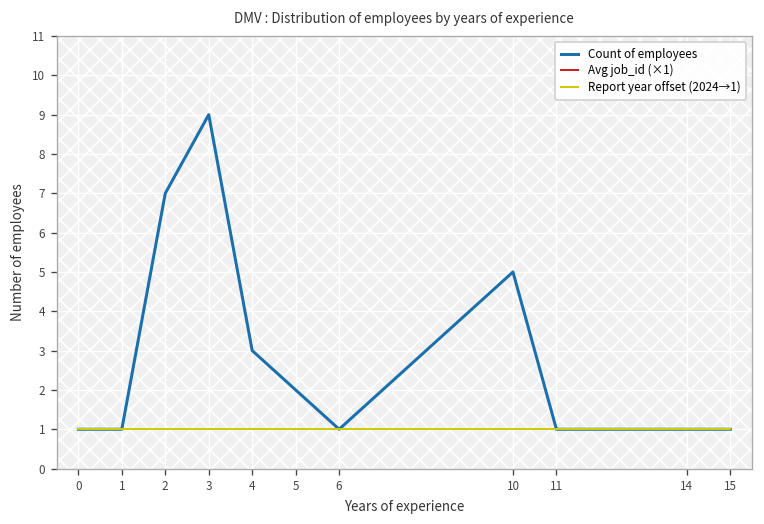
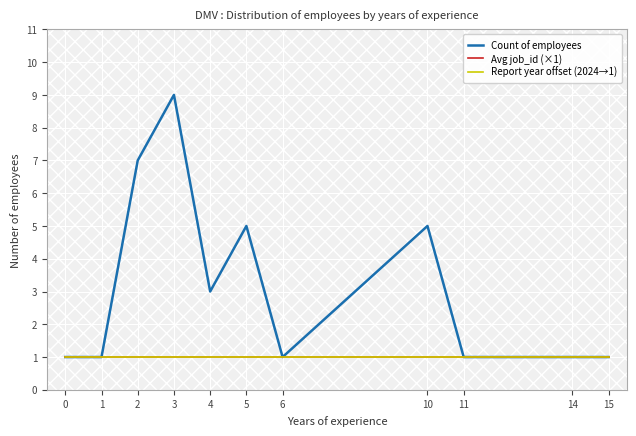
Count of employees, 5: 2 -> 5
